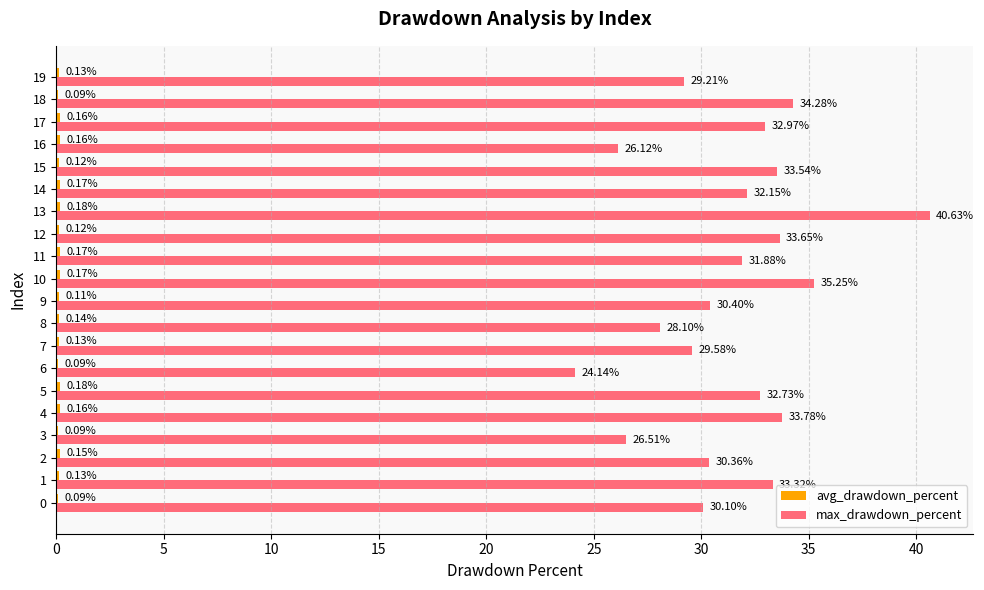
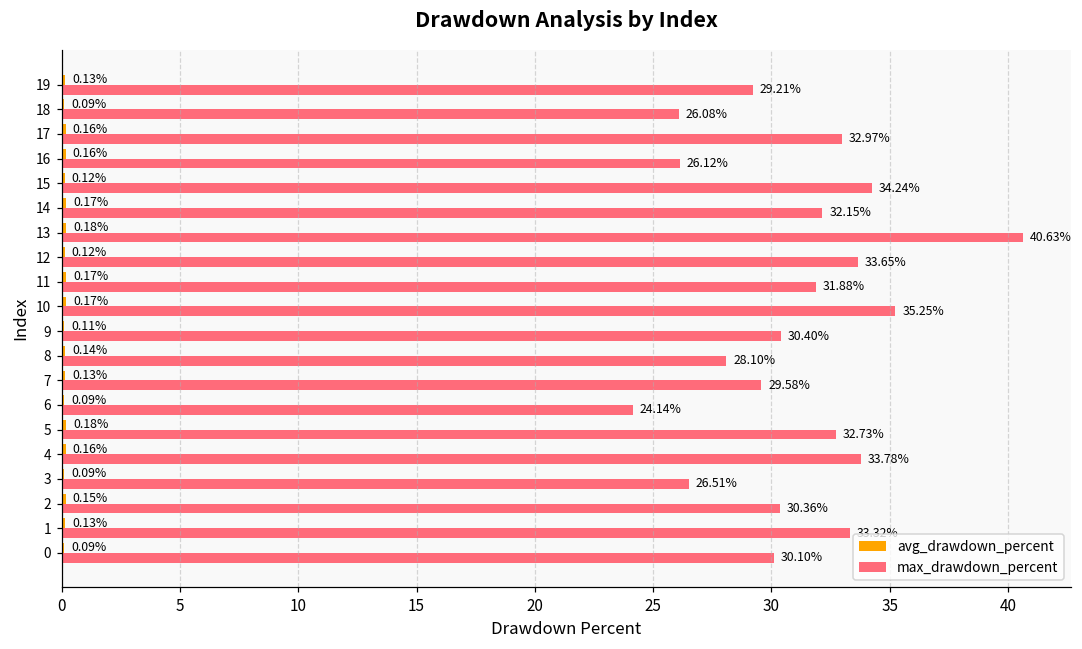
max_drawdown_percent, 18: 34.28% -> 26.08%
max_drawdown_percent, 15: 33.54% -> 34.24%
